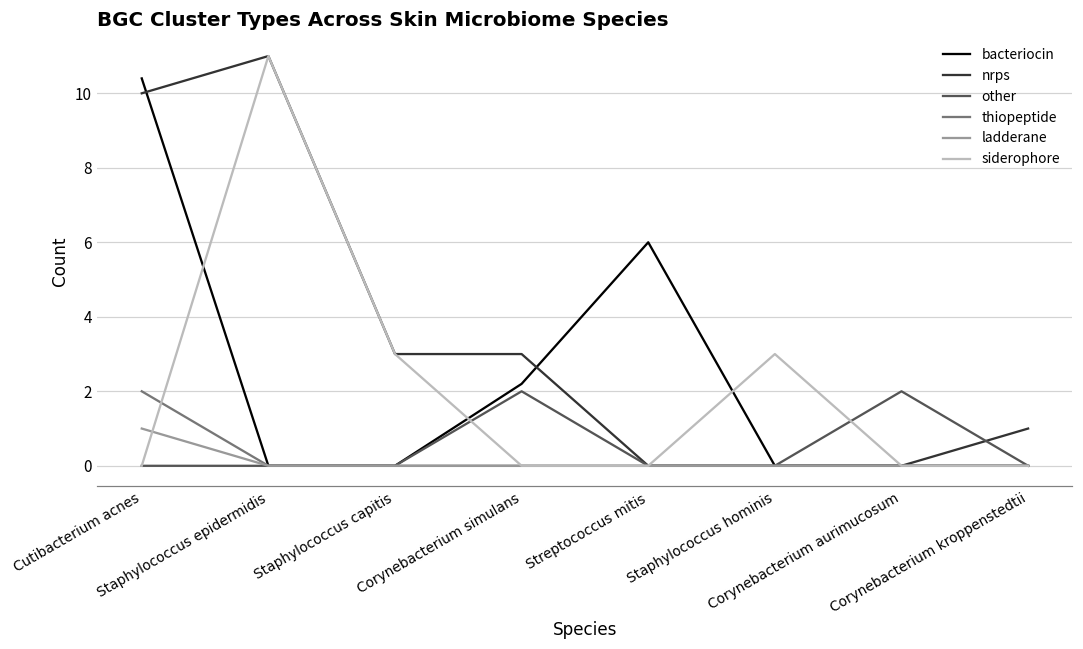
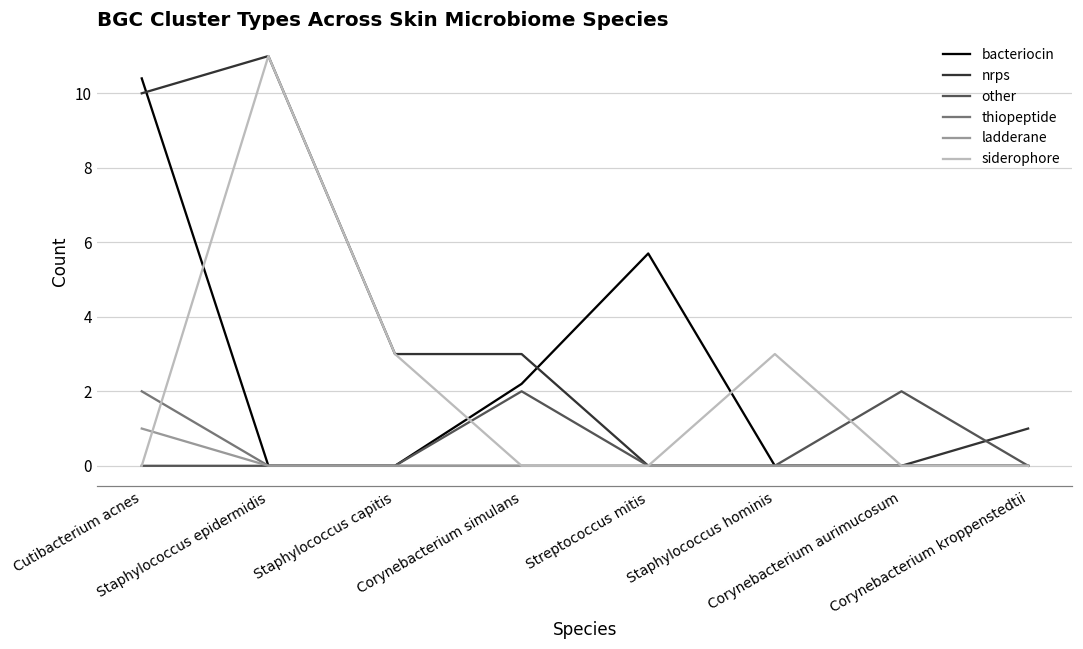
bacteriocin, Streptococcus mitis: 6.0 -> 5.7
